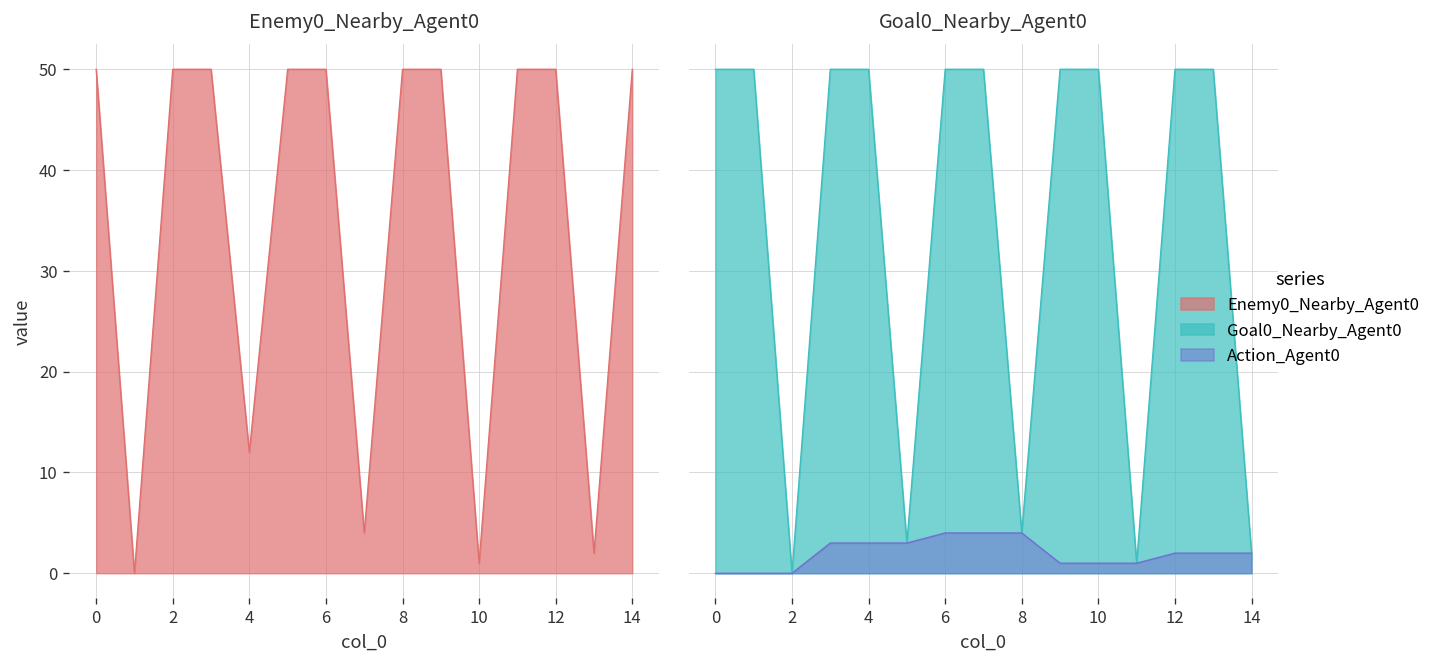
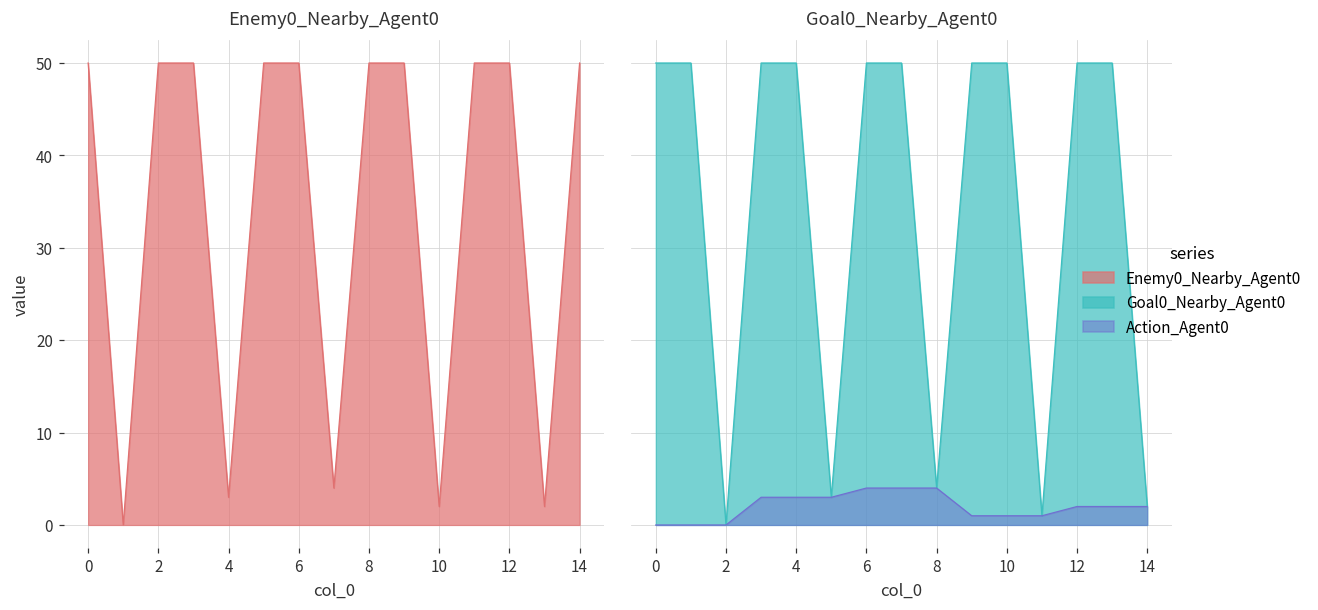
Enemy0_Nearby_Agent0, 4: 12 -> 3
Enemy0_Nearby_Agent0, 10: 1 -> 2
